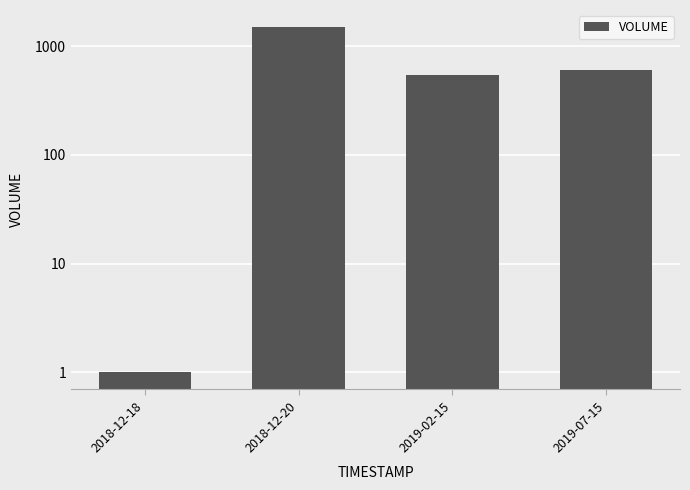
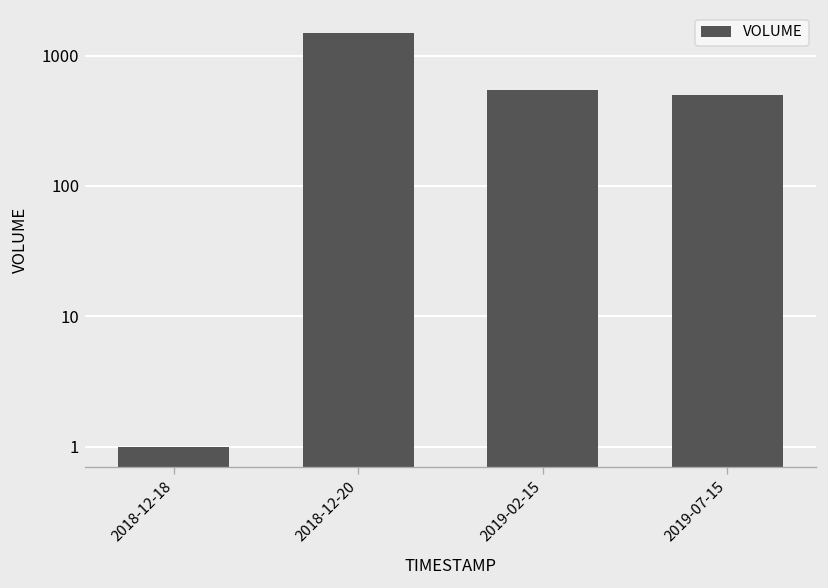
2019-07-15: 600 -> 500
